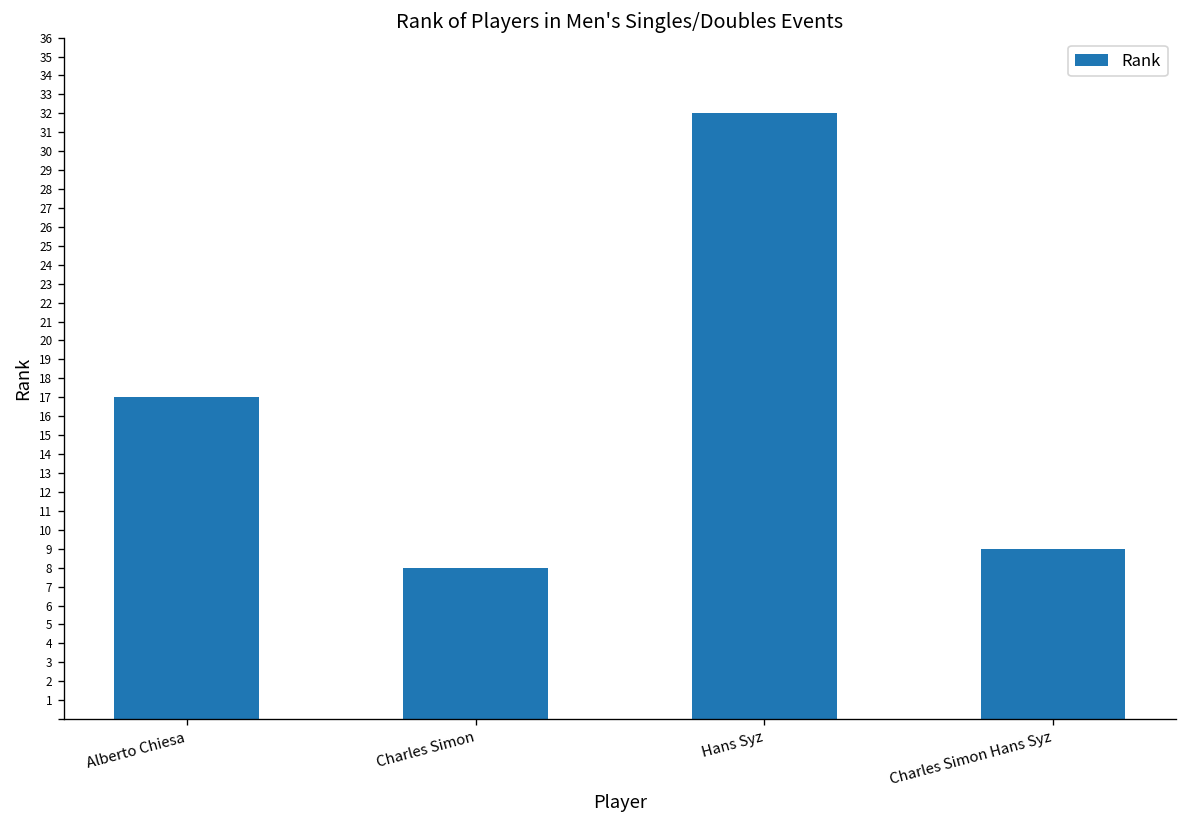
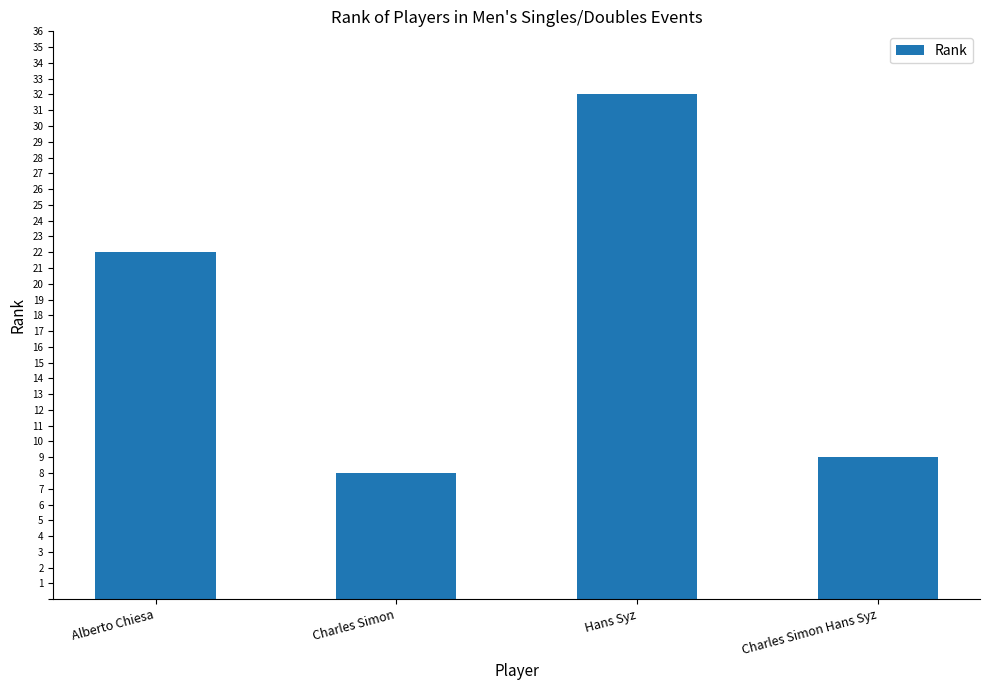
Alberto Chiesa: 17 -> 22
